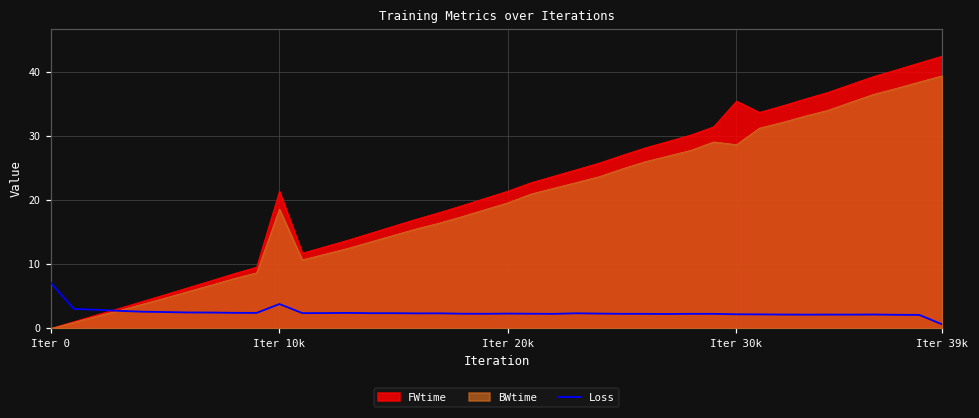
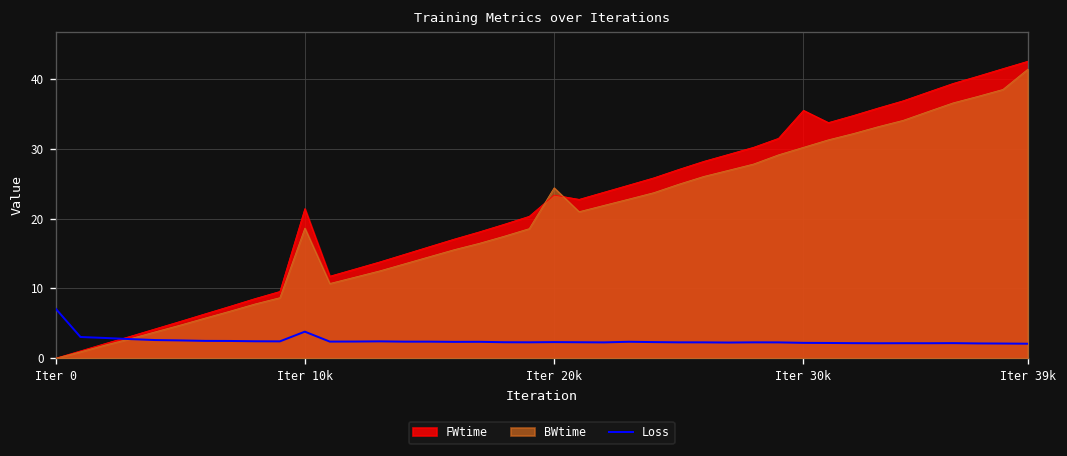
FWtime, Iter 20k: 21 -> 23
BWtime, Iter 20k: 20 -> 24
BWtime, Iter 30k: 29 -> 30
Loss, Iter 39k: 1 -> 2
BWtime, Iter 39k: 39 -> 41
